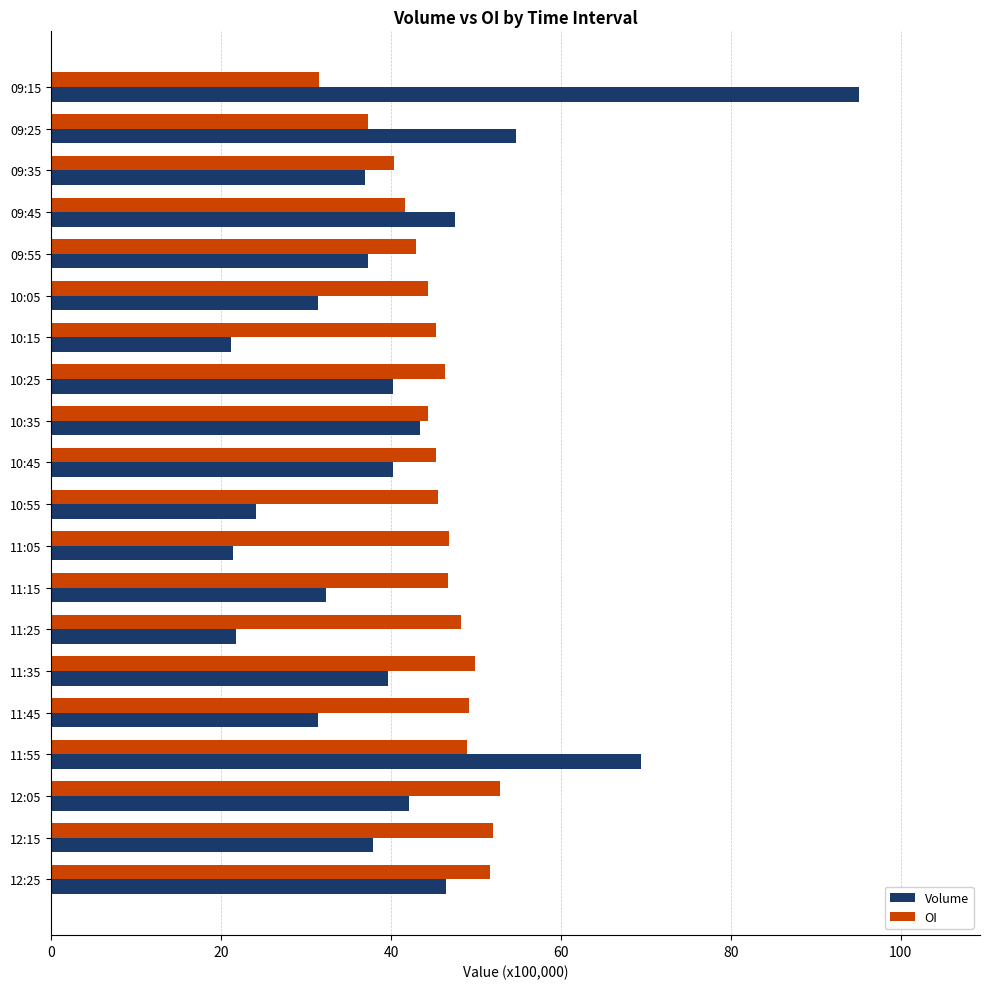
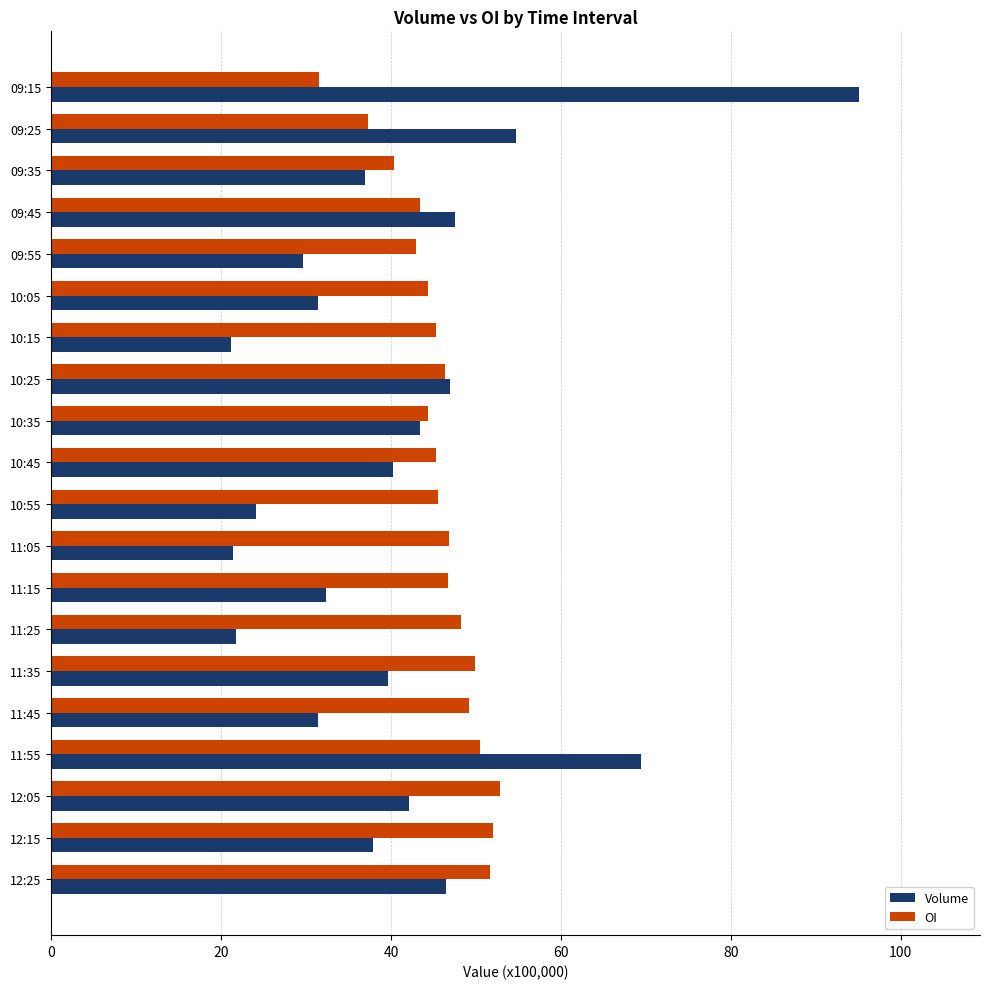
OI, 09:45: 42 -> 43
Volume, 09:55: 37 -> 30
Volume, 10:25: 40 -> 47
OI, 11:55: 49 -> 50
